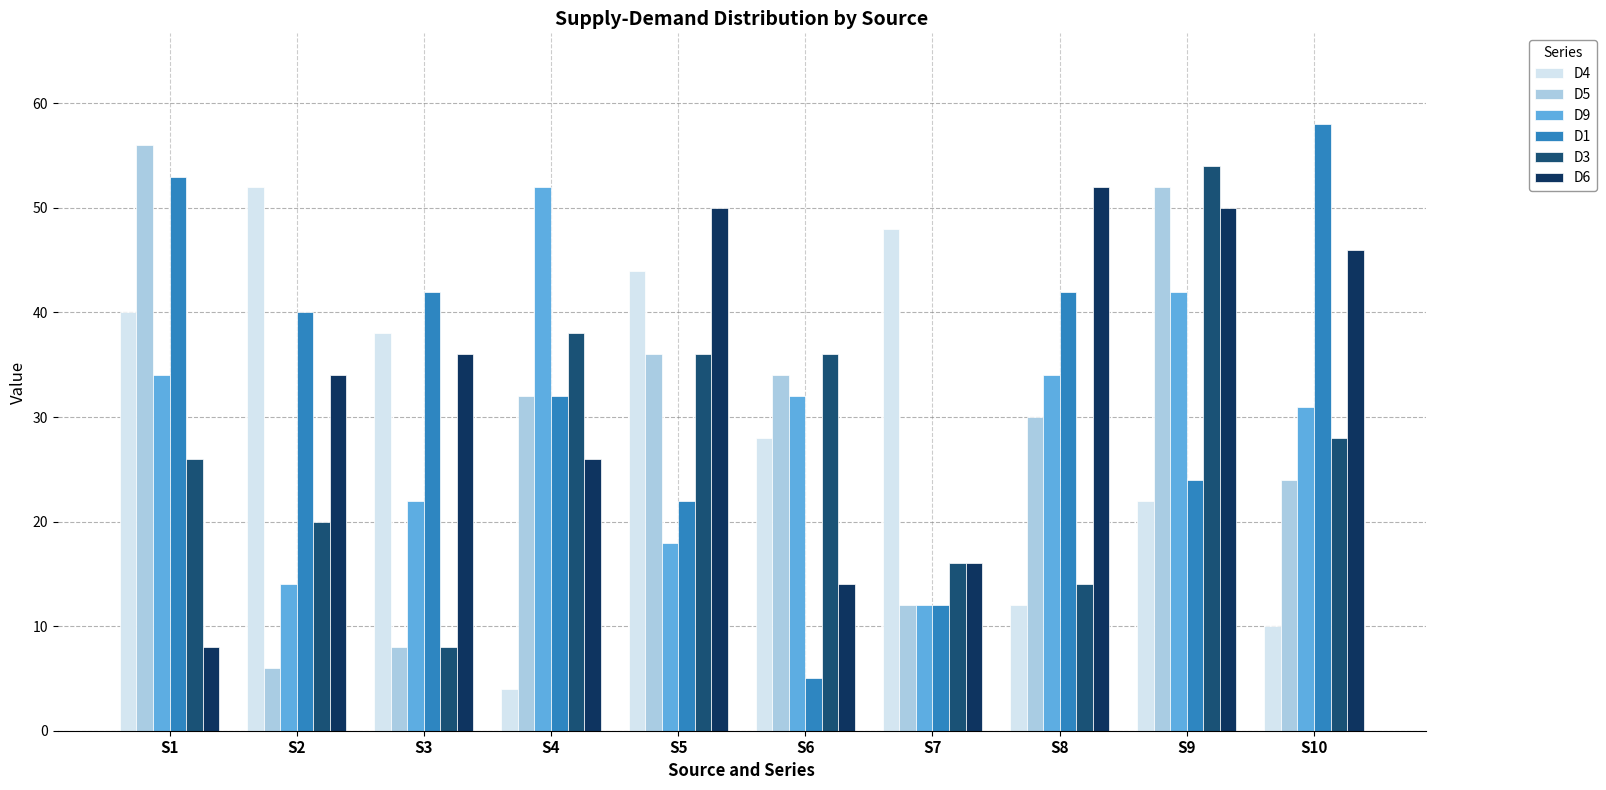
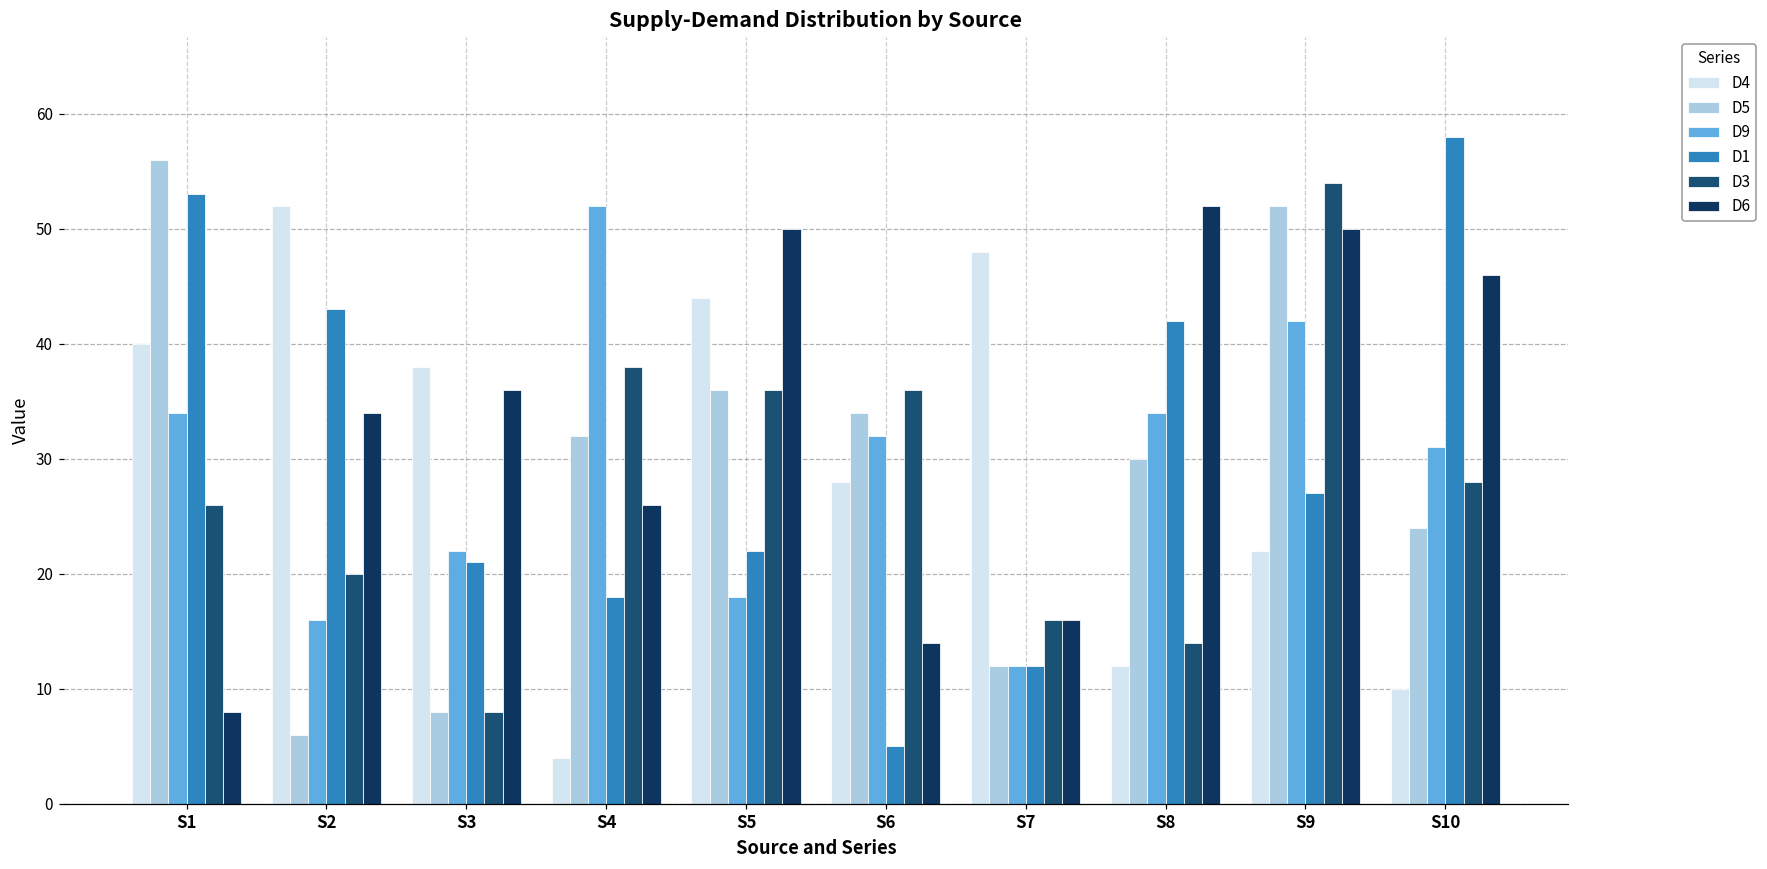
D9, S2: 14 -> 16
D1, S2: 40 -> 43
D1, S3: 42 -> 21
D1, S4: 32 -> 18
D1, S9: 24 -> 27
